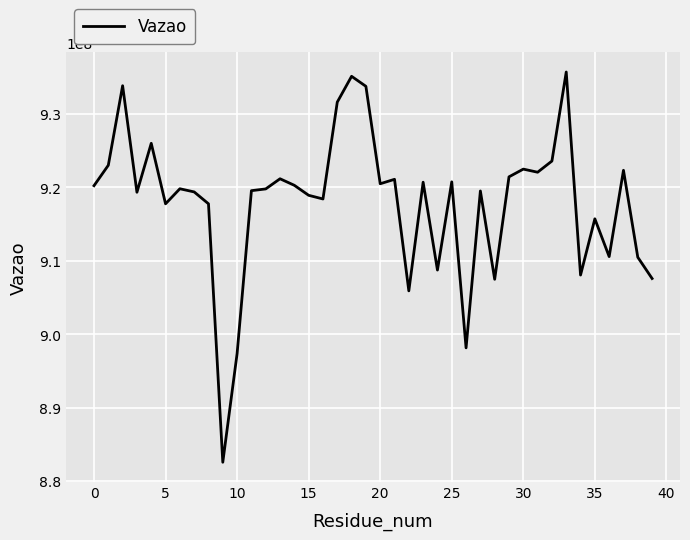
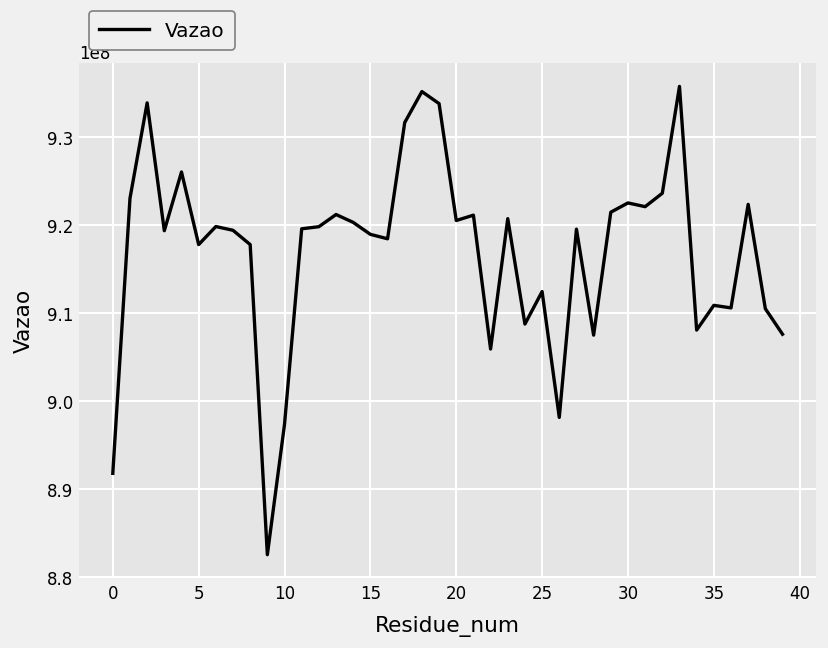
0: 920000000 -> 892000000
25: 921000000 -> 912000000
35: 916000000 -> 911000000
